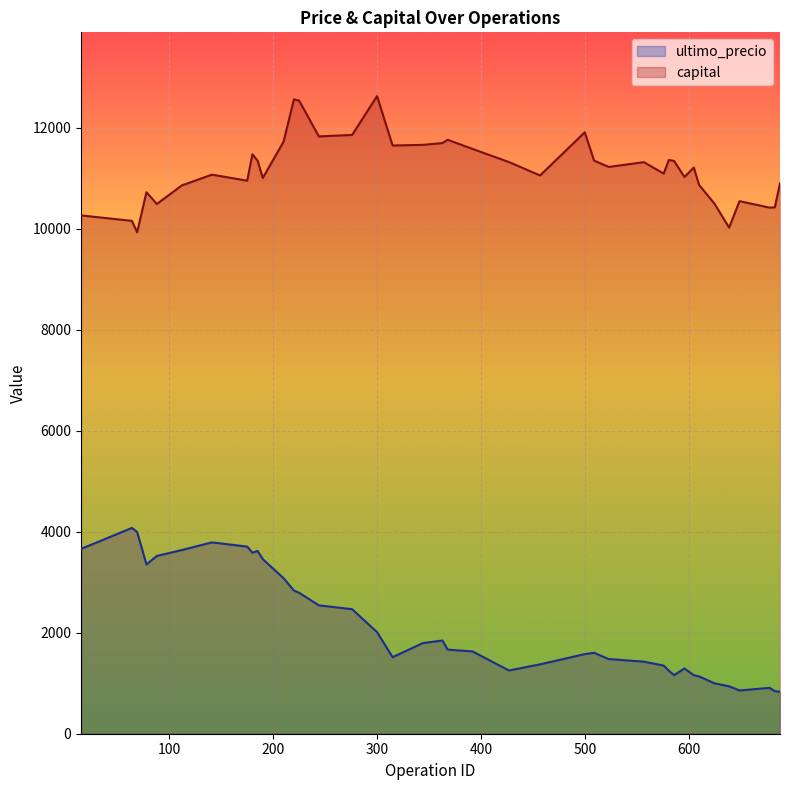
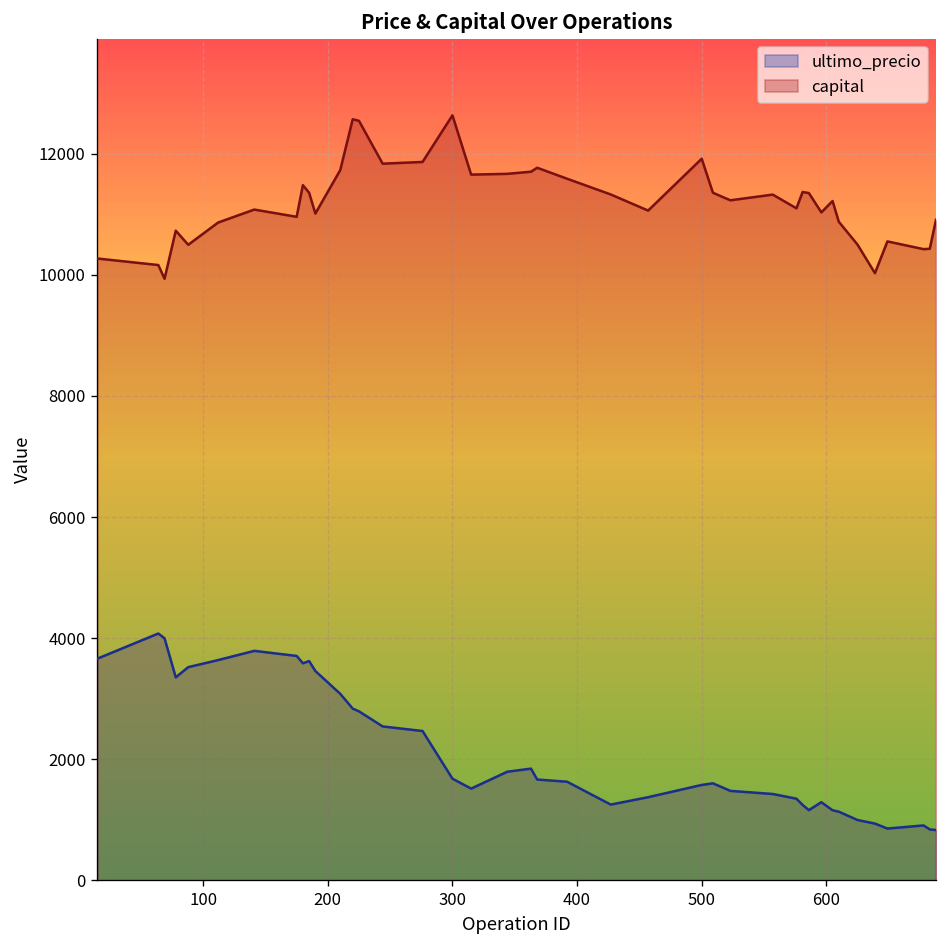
ultimo_precio, 300: 2000 -> 1700
